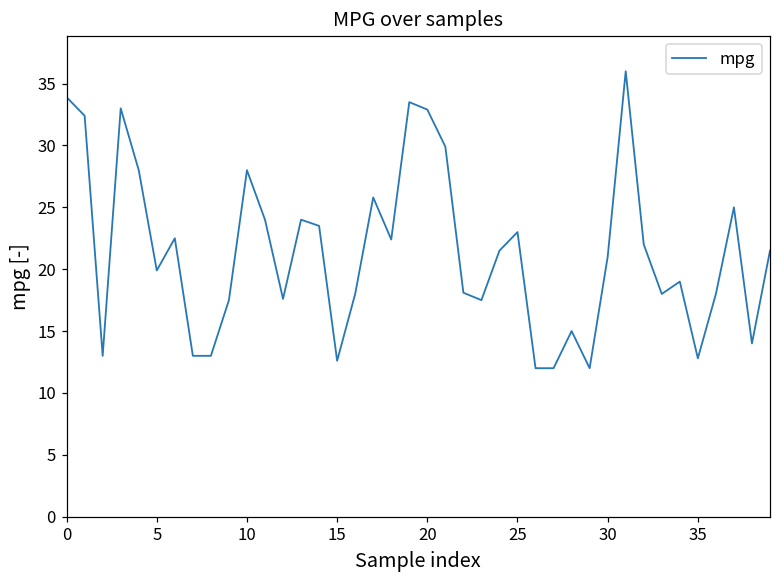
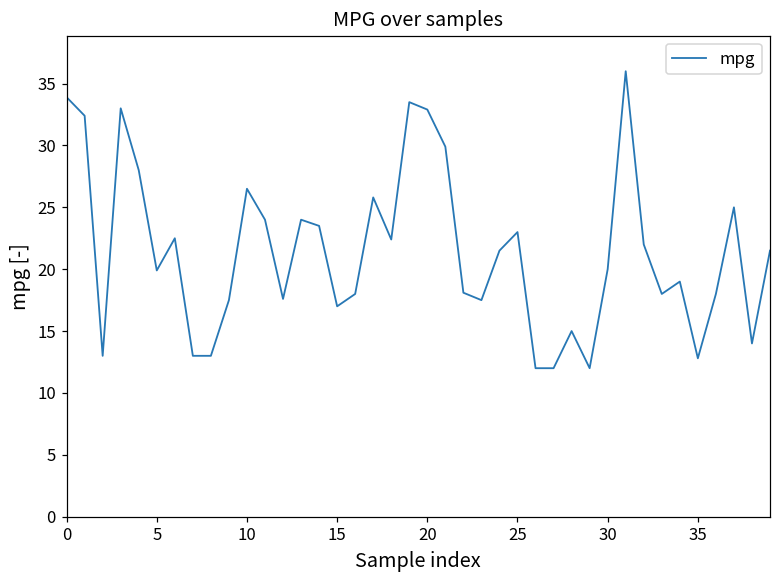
10: 28.0 -> 26.5
15: 12.6 -> 17.0
30: 21 -> 20
